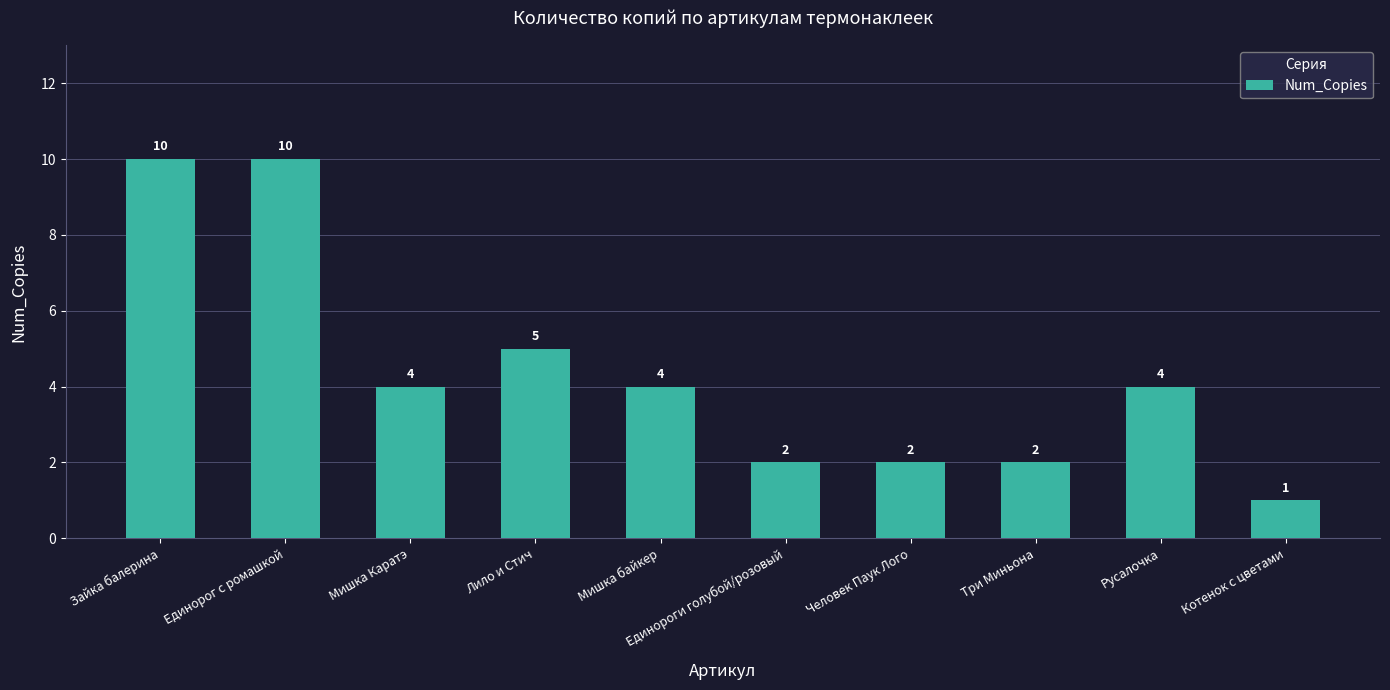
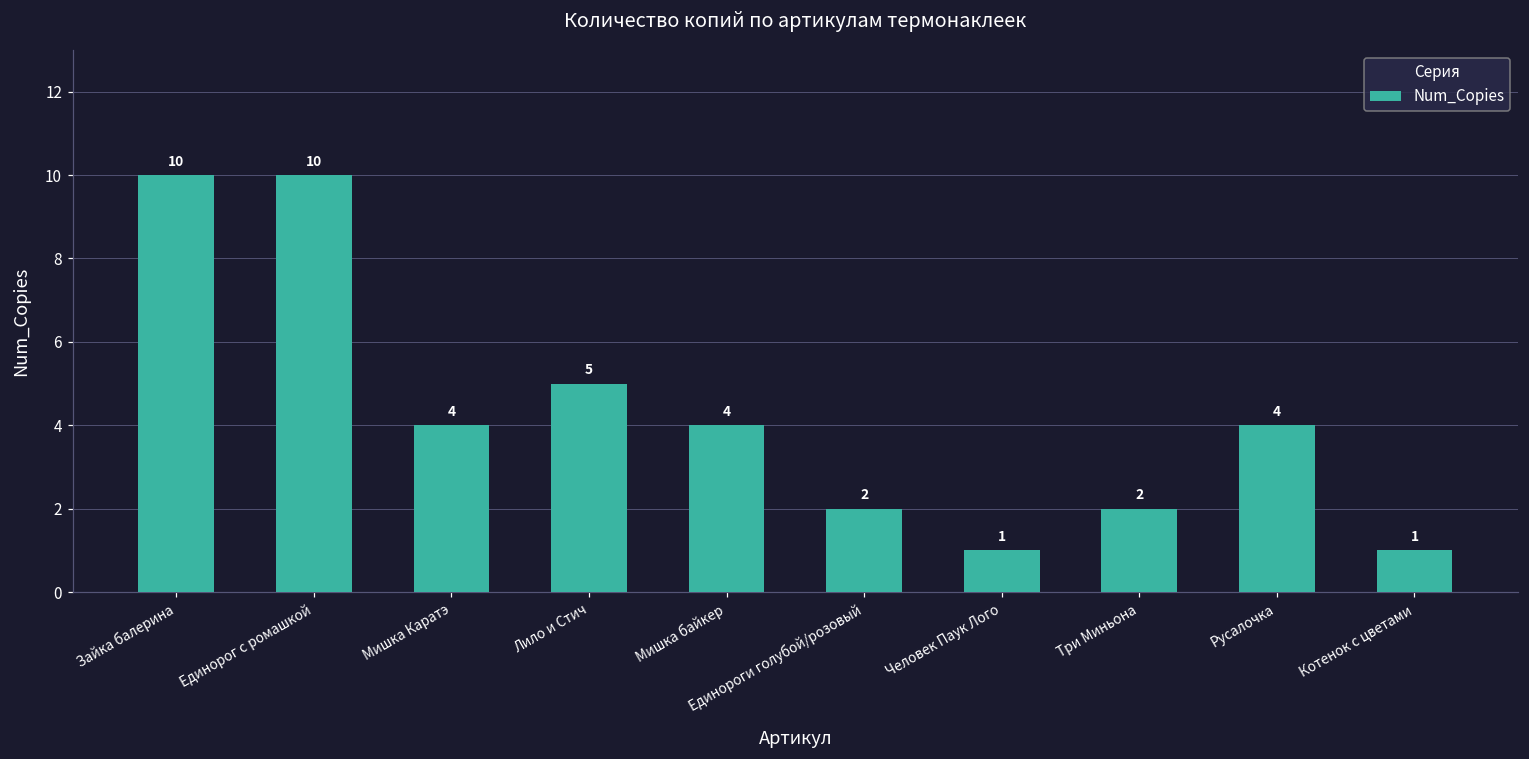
Человек Паук Лого: 2 -> 1
